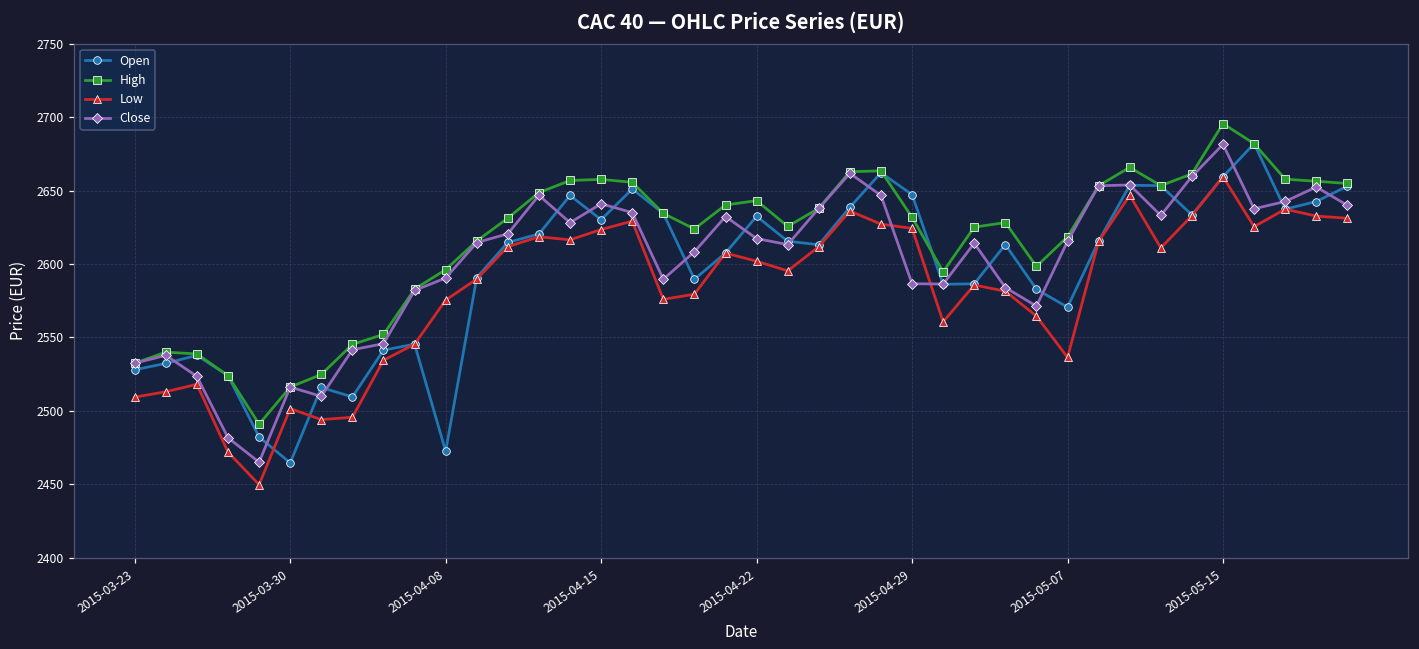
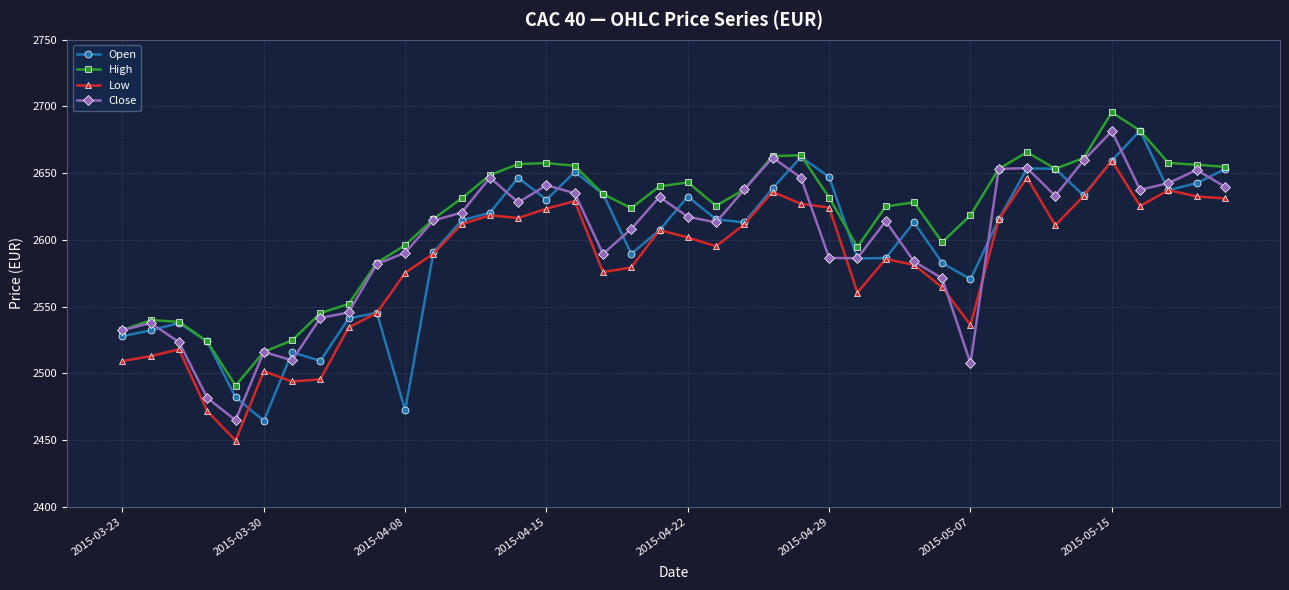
Close, 2015-05-07: 2615 -> 2508
